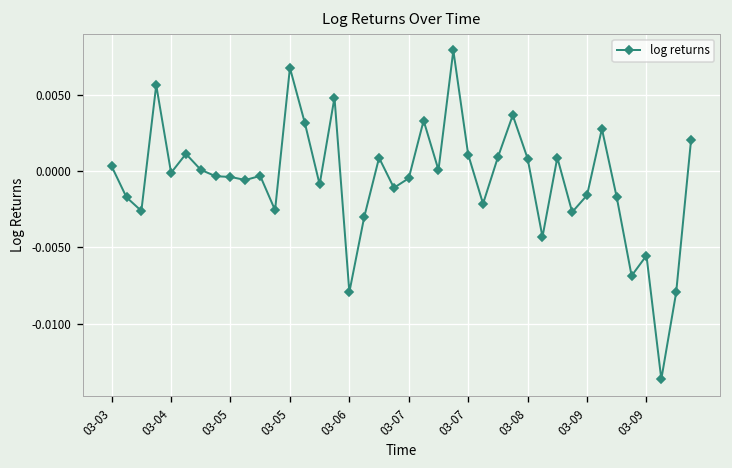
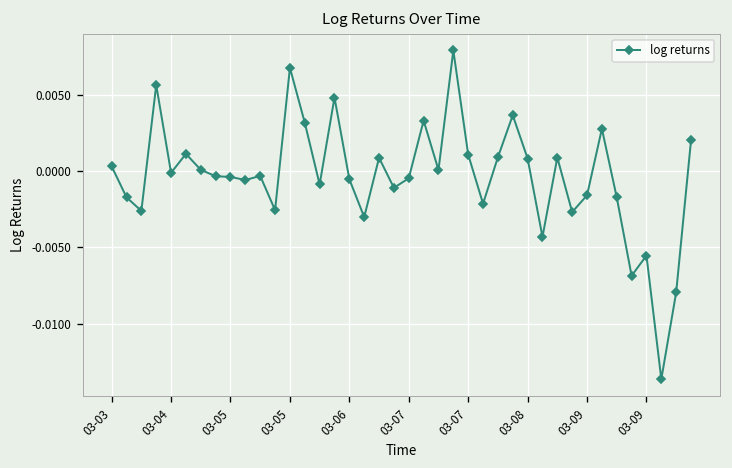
03-06: -0.0079 -> -0.0005
